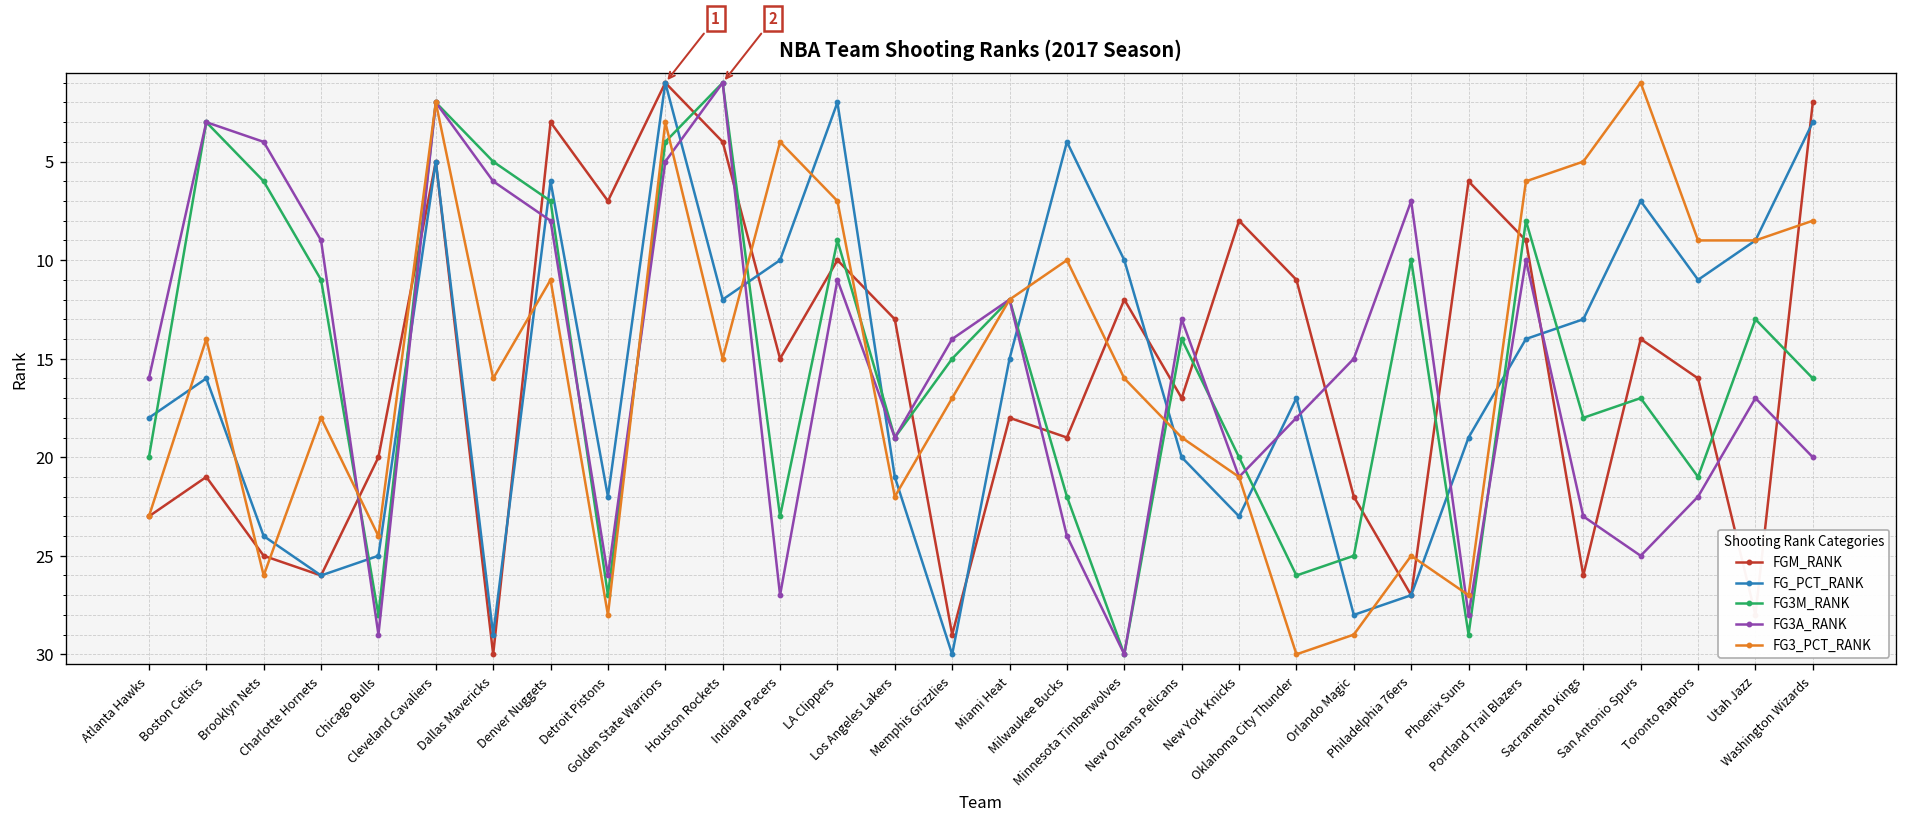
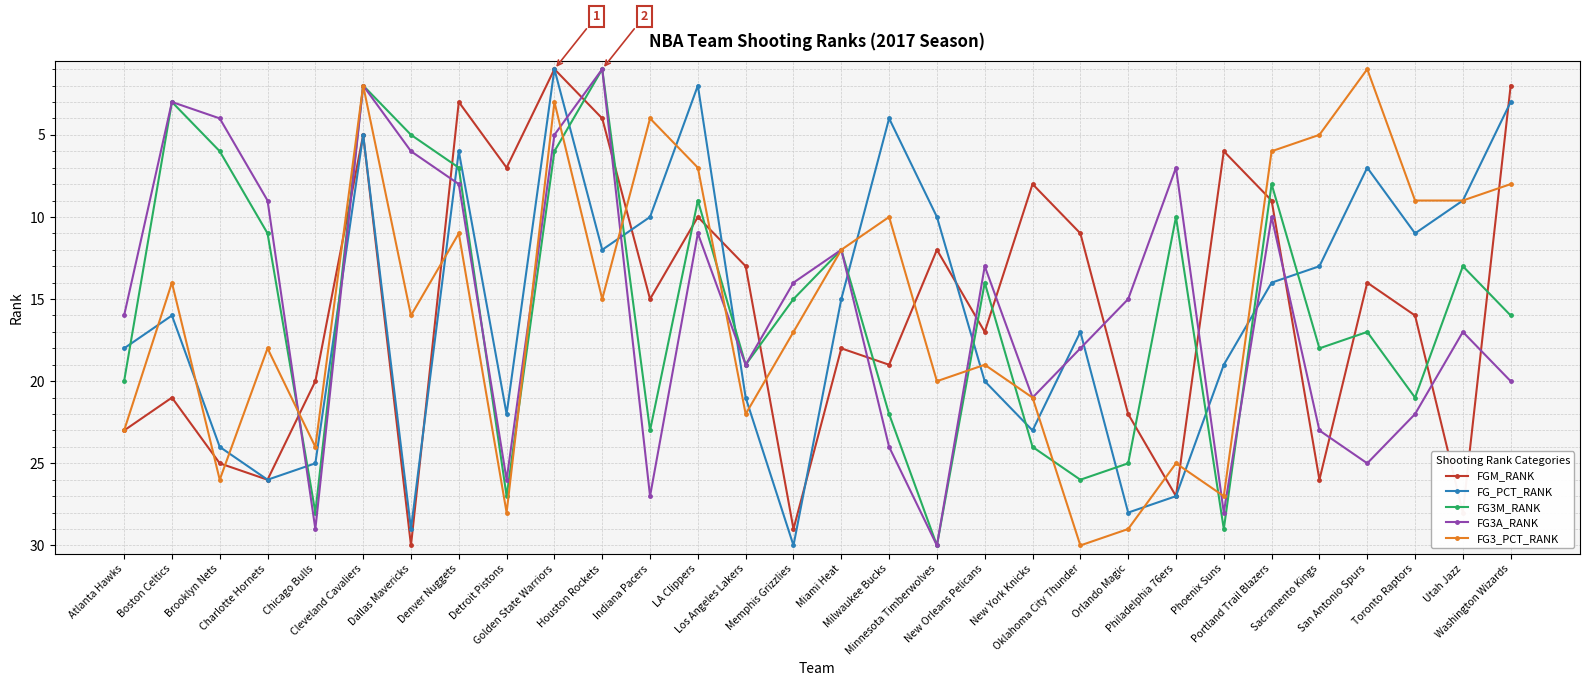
FG3M_RANK, Golden State Warriors: 4 -> 6
FG3_PCT_RANK, Minnesota Timberwolves: 16 -> 20
FG3M_RANK, New York Knicks: 20 -> 24
